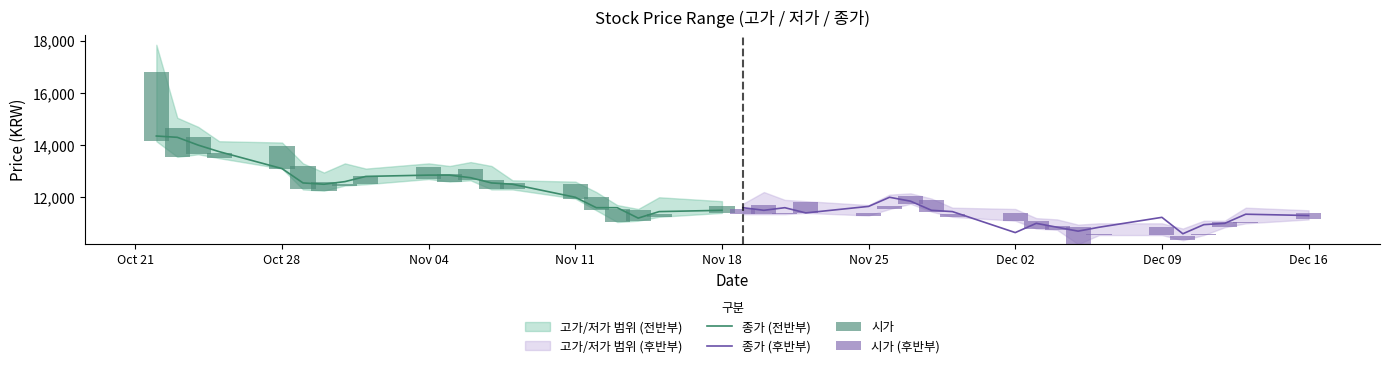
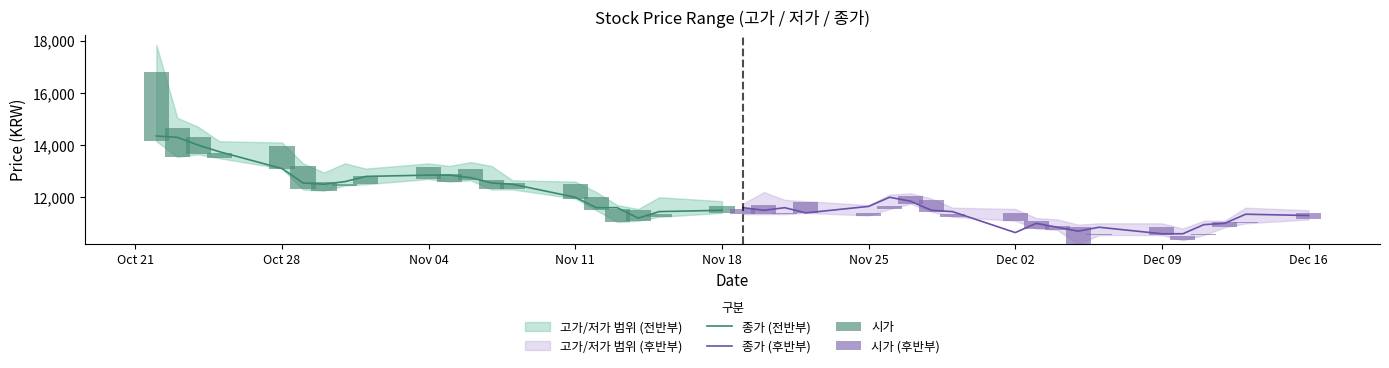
종가 (후반부), Dec 09: 11,200 -> 10,600
